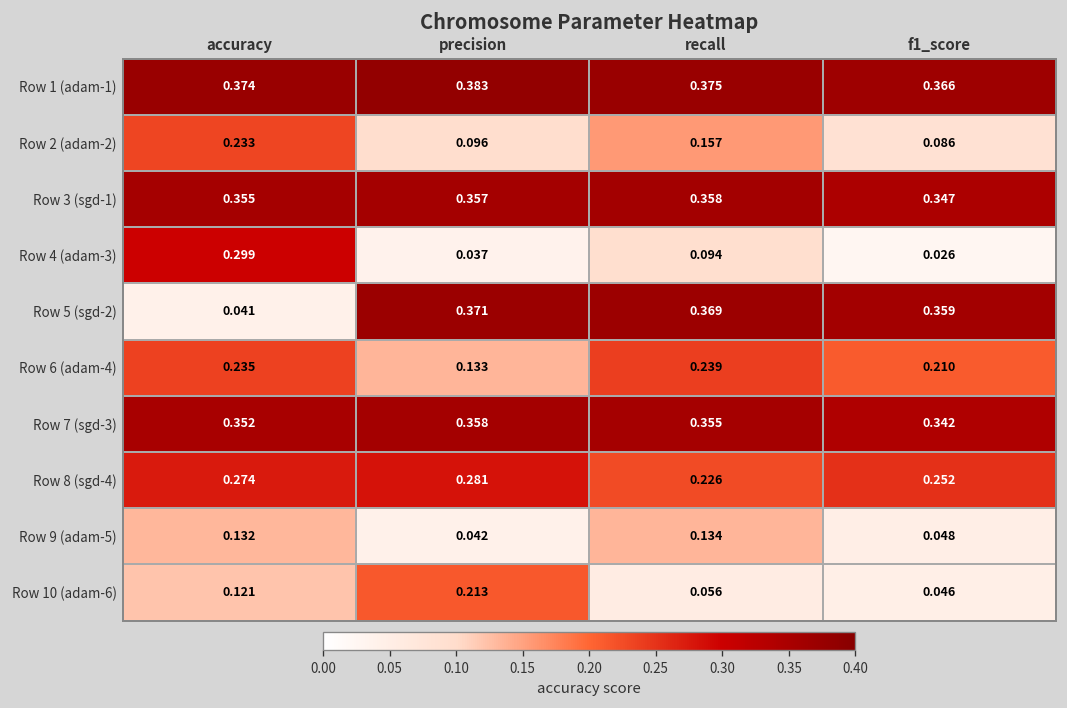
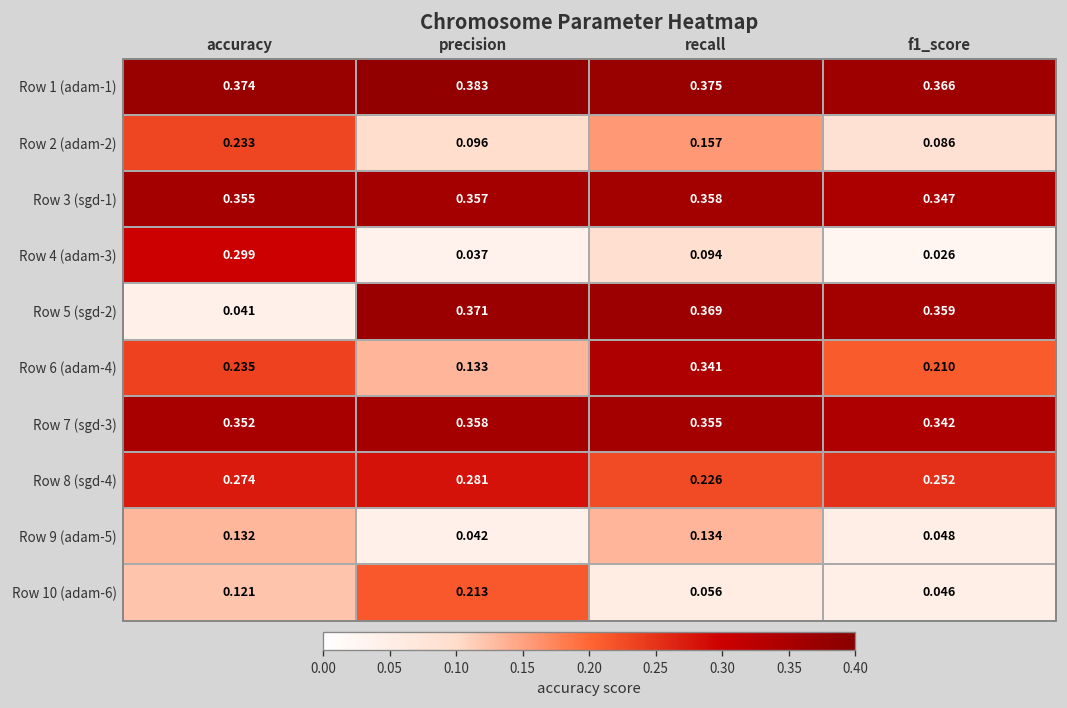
Row 6 (adam-4), recall: 0.239 -> 0.341
